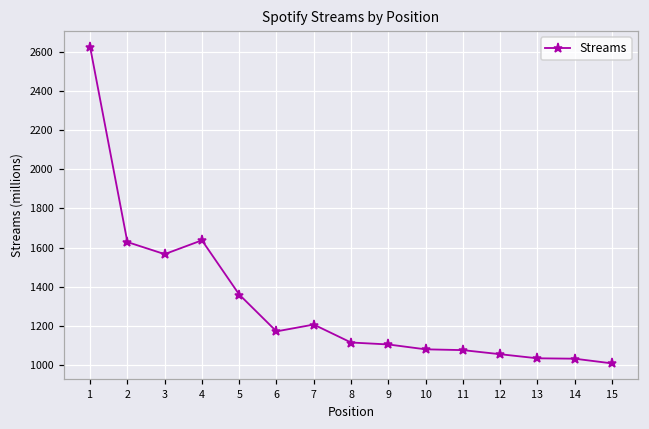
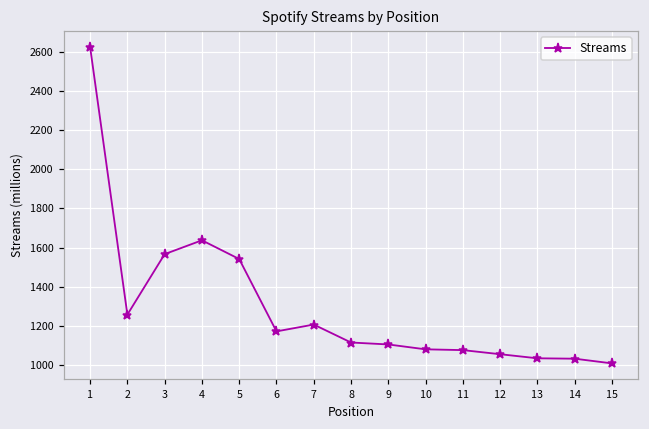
2: 1630 -> 1260
5: 1360 -> 1540
